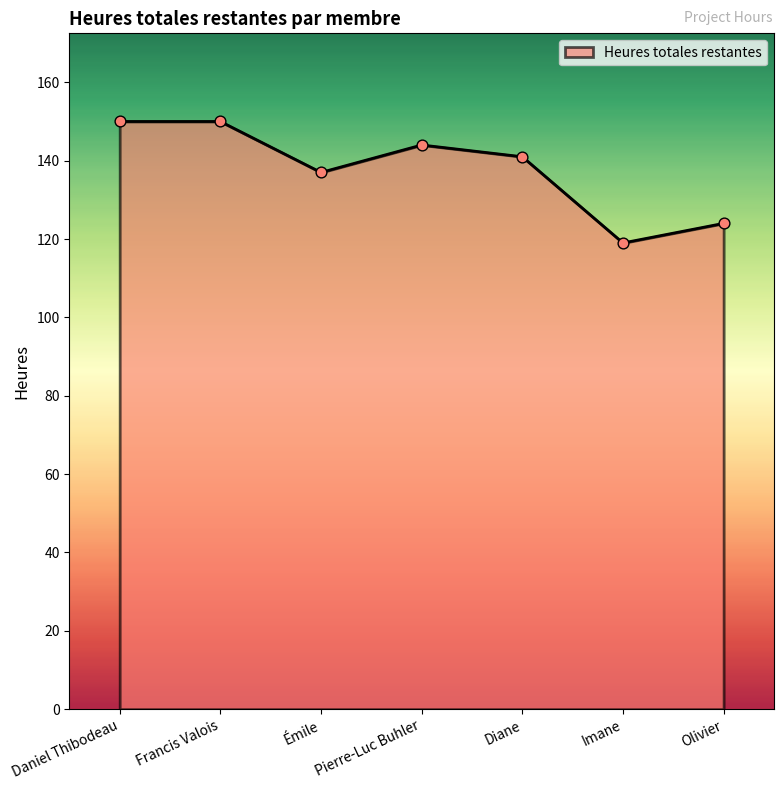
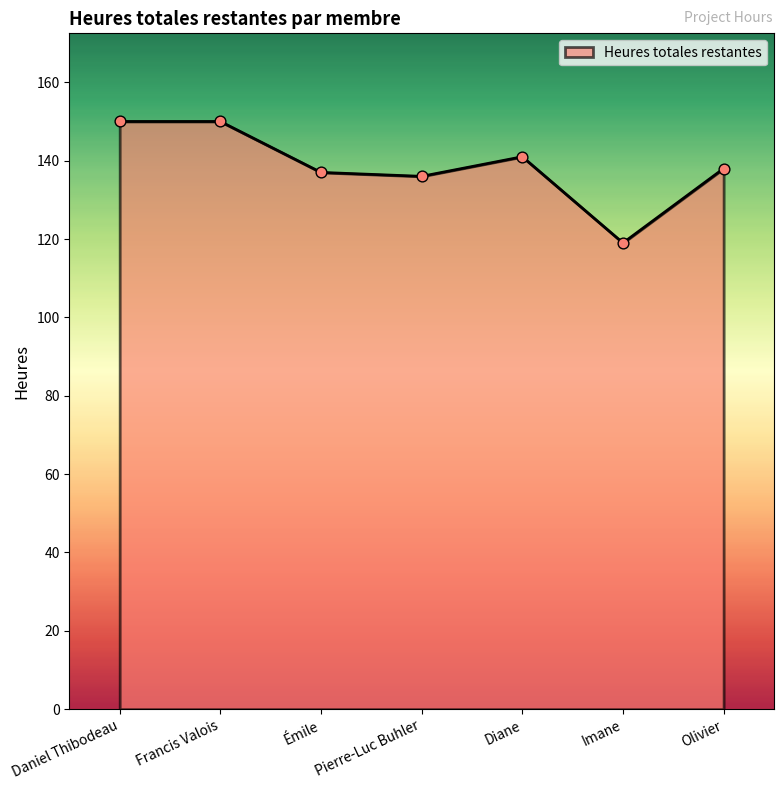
Pierre-Luc Buhler: 144 -> 136
Olivier: 124 -> 138
